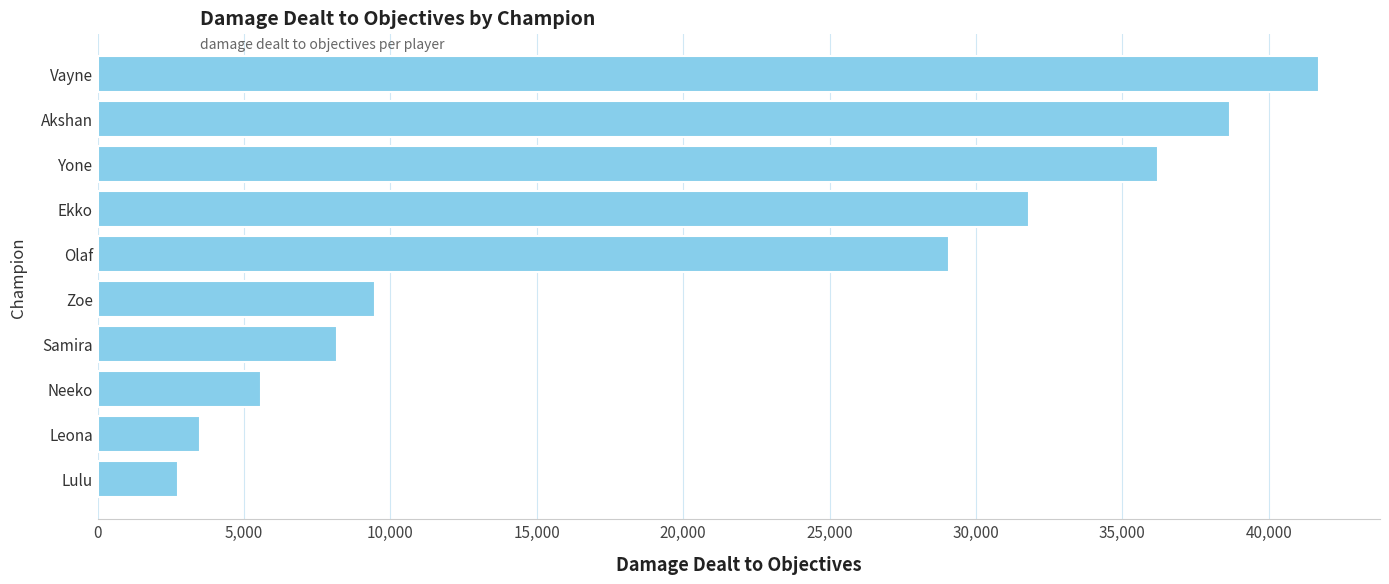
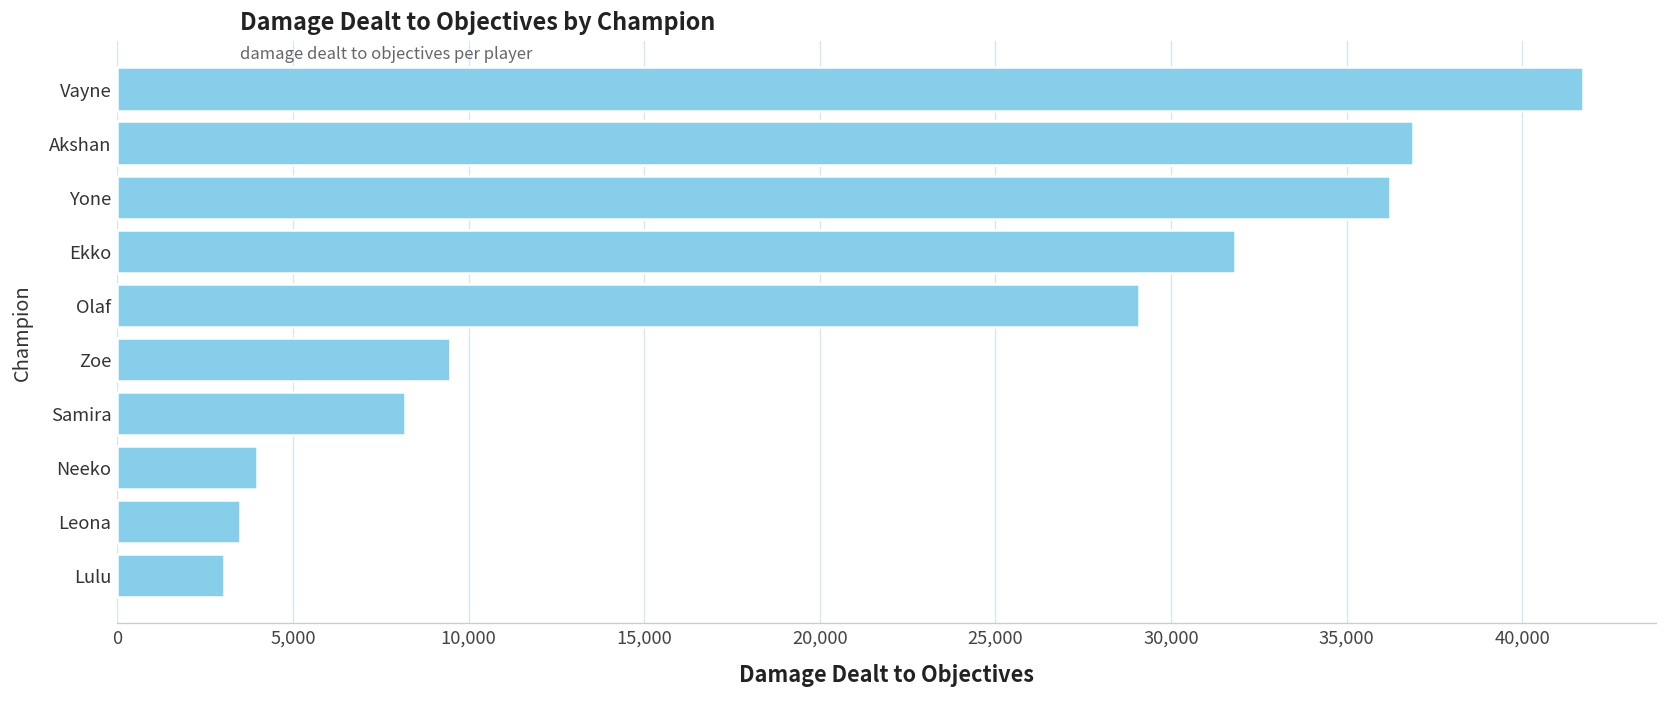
Akshan: 38,700 -> 36,900
Neeko: 5,600 -> 4,000
Lulu: 2,700 -> 3,000
